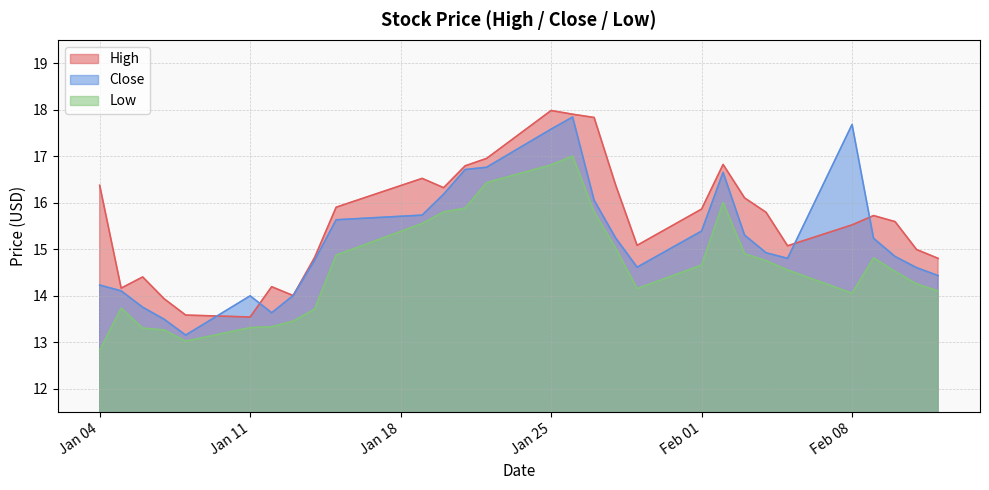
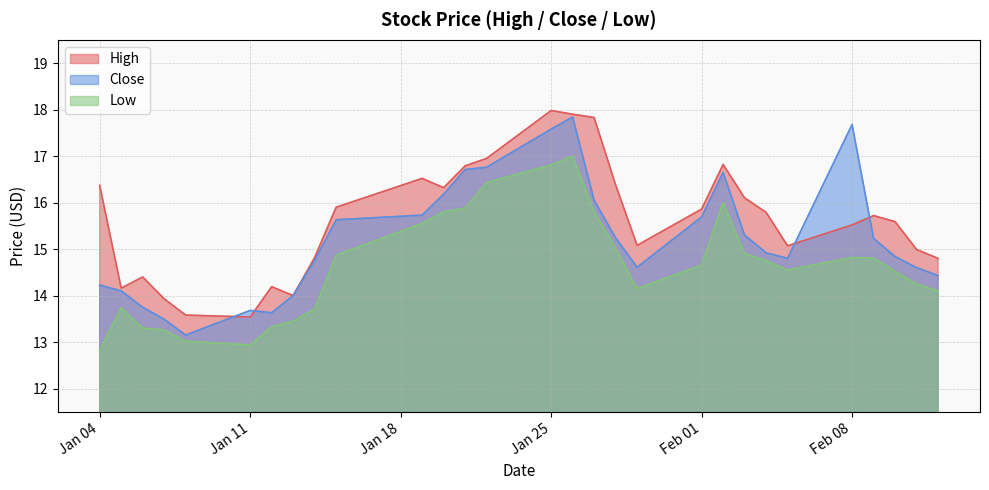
Close, Jan 11: 14.0 -> 13.7
Low, Jan 11: 13.3 -> 12.9
Close, Feb 01: 15.4 -> 15.7
Low, Feb 08: 14.1 -> 14.8
